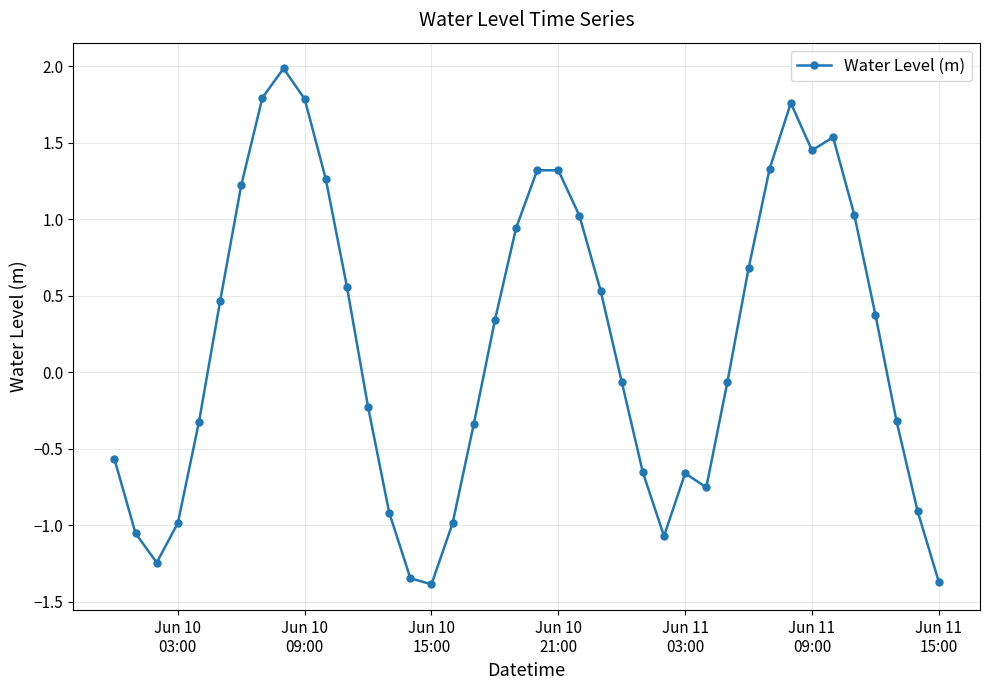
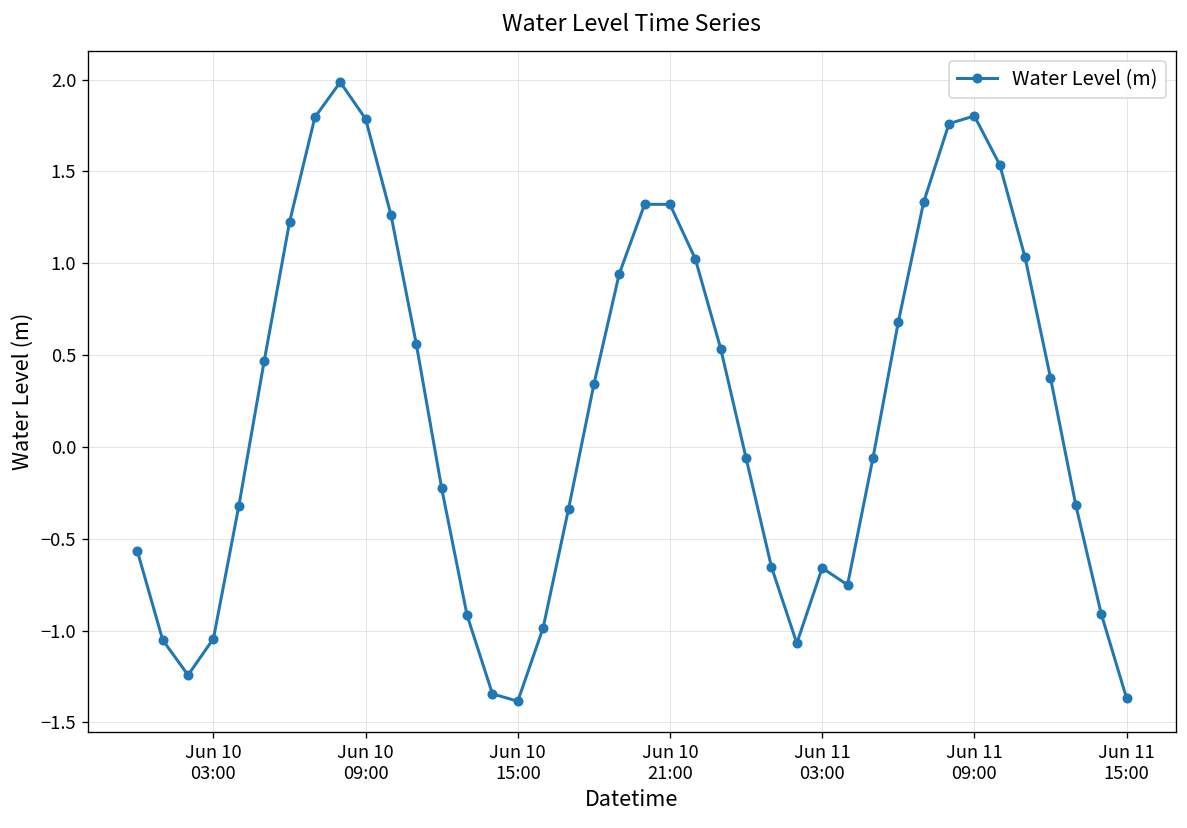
Jun 10 03:00: -0.98 -> -1.04
Jun 11 09:00: 1.45 -> 1.80
